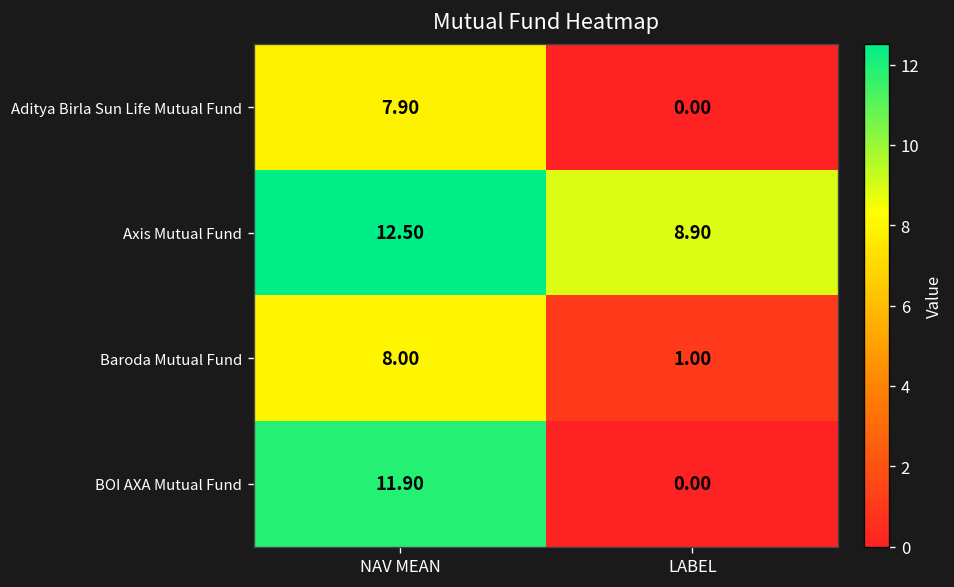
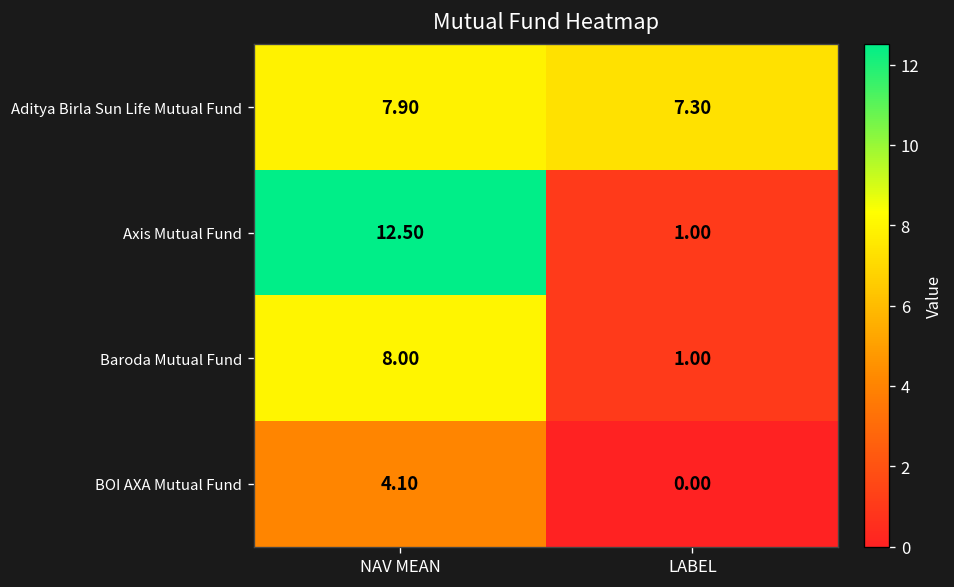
Aditya Birla Sun Life Mutual Fund, LABEL: 0.00 -> 7.30
Axis Mutual Fund, LABEL: 8.90 -> 1.00
BOI AXA Mutual Fund, NAV MEAN: 11.90 -> 4.10
